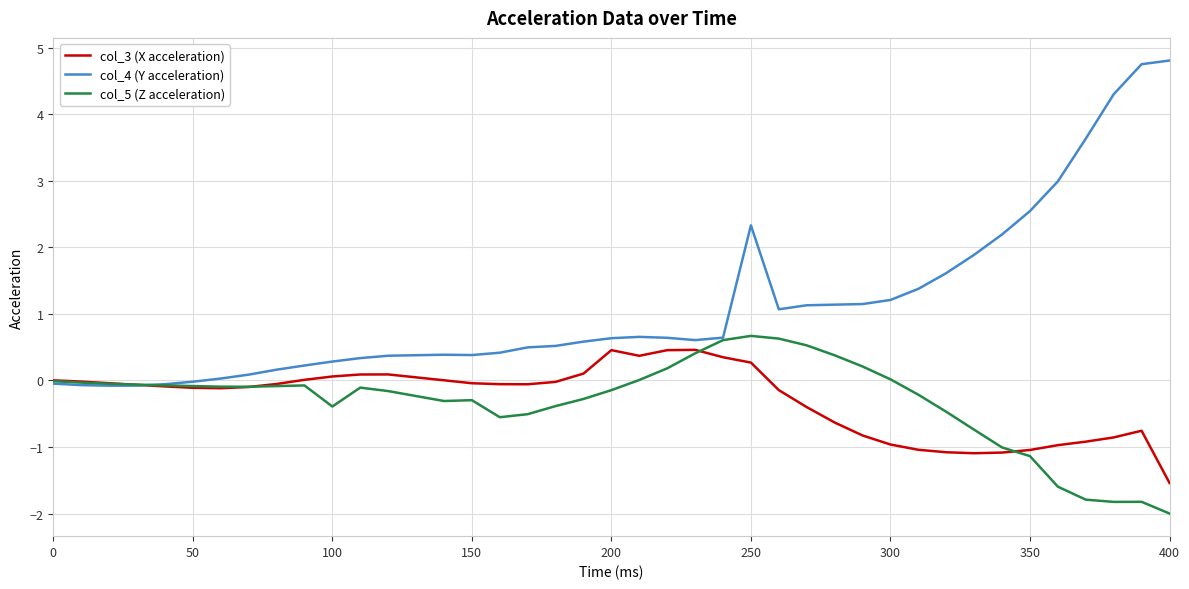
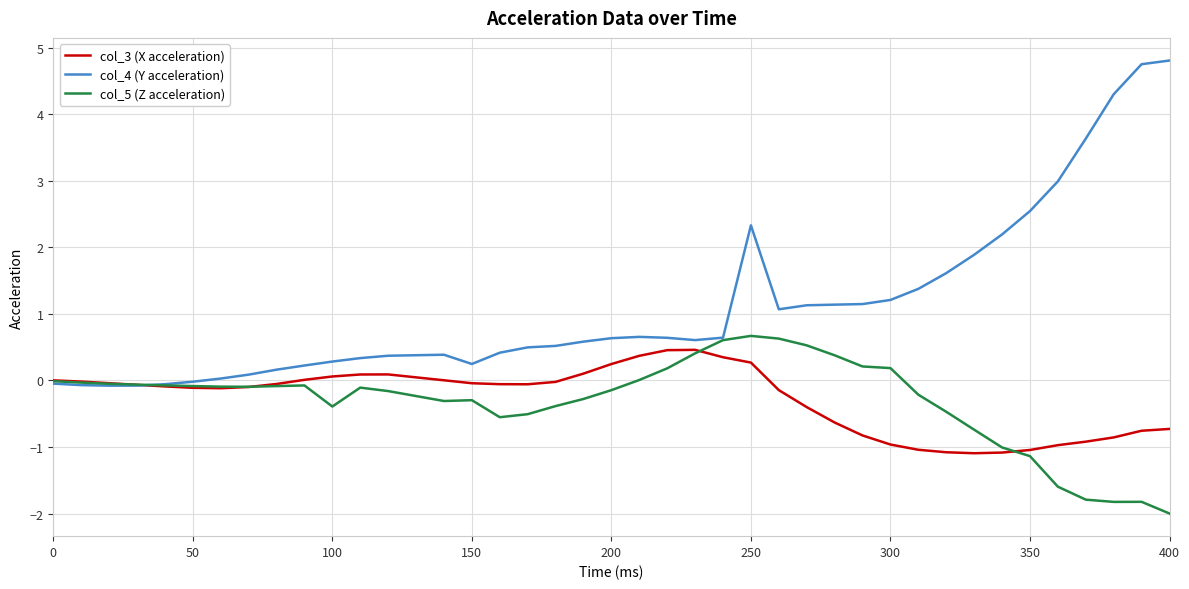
col_4 (Y acceleration), 150: 0.4 -> 0.2
col_3 (X acceleration), 200: 0.5 -> 0.2
col_5 (Z acceleration), 300: 0.0 -> 0.2
col_3 (X acceleration), 400: -1.5 -> -0.7
